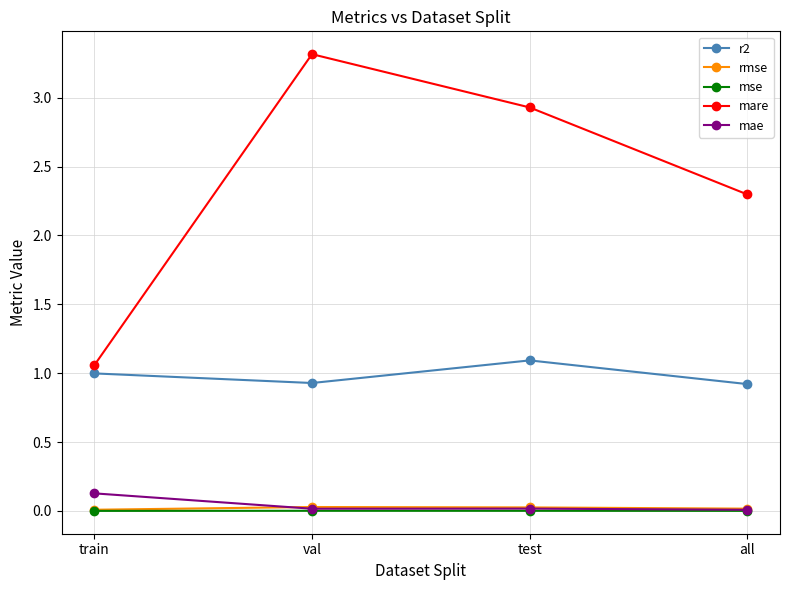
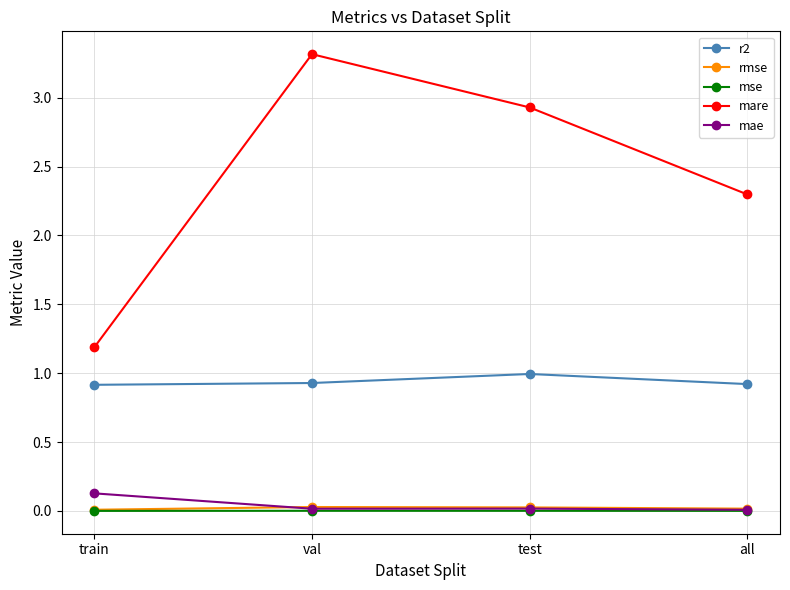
r2, train: 1.00 -> 0.92
mare, train: 1.06 -> 1.19
r2, test: 1.09 -> 0.99
